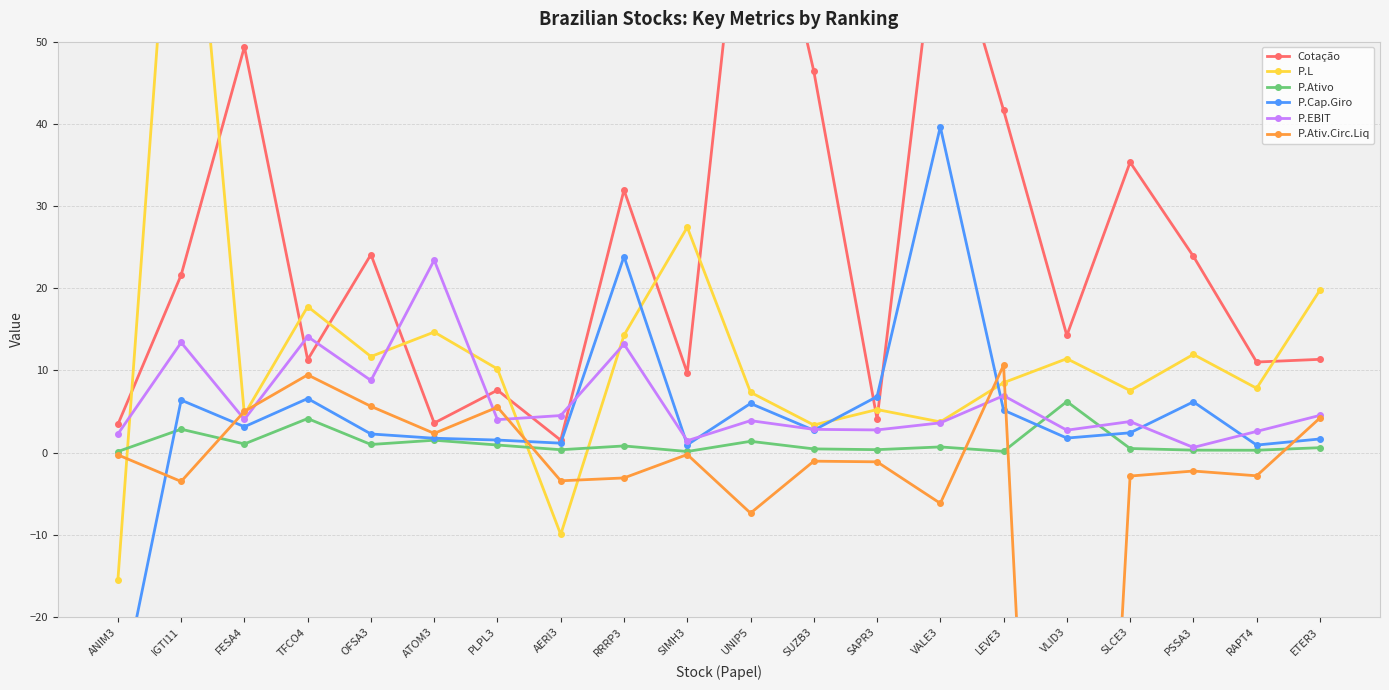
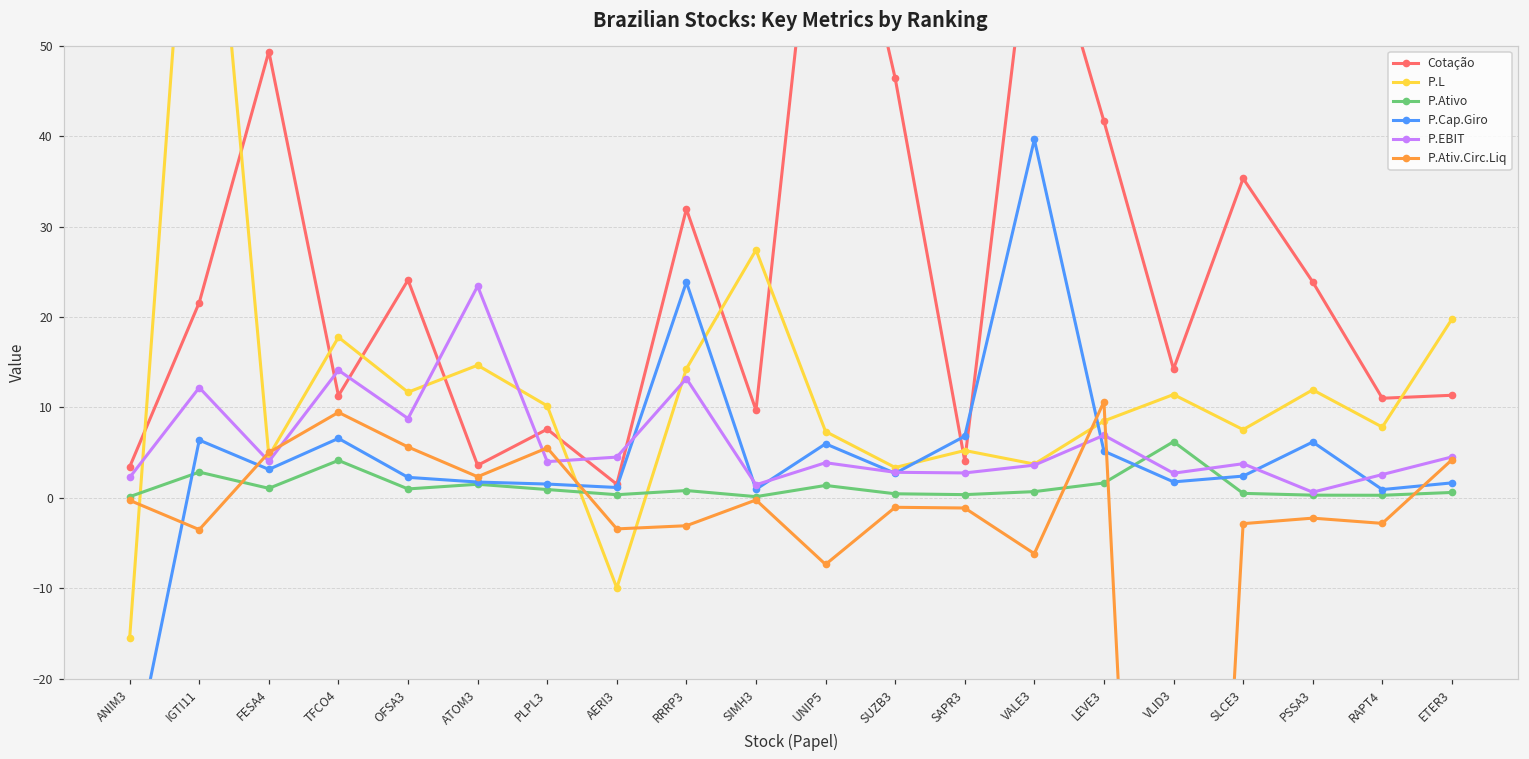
P.EBIT, IGTI11: 13 -> 12
P.Ativo, LEVE3: 0 -> 2
